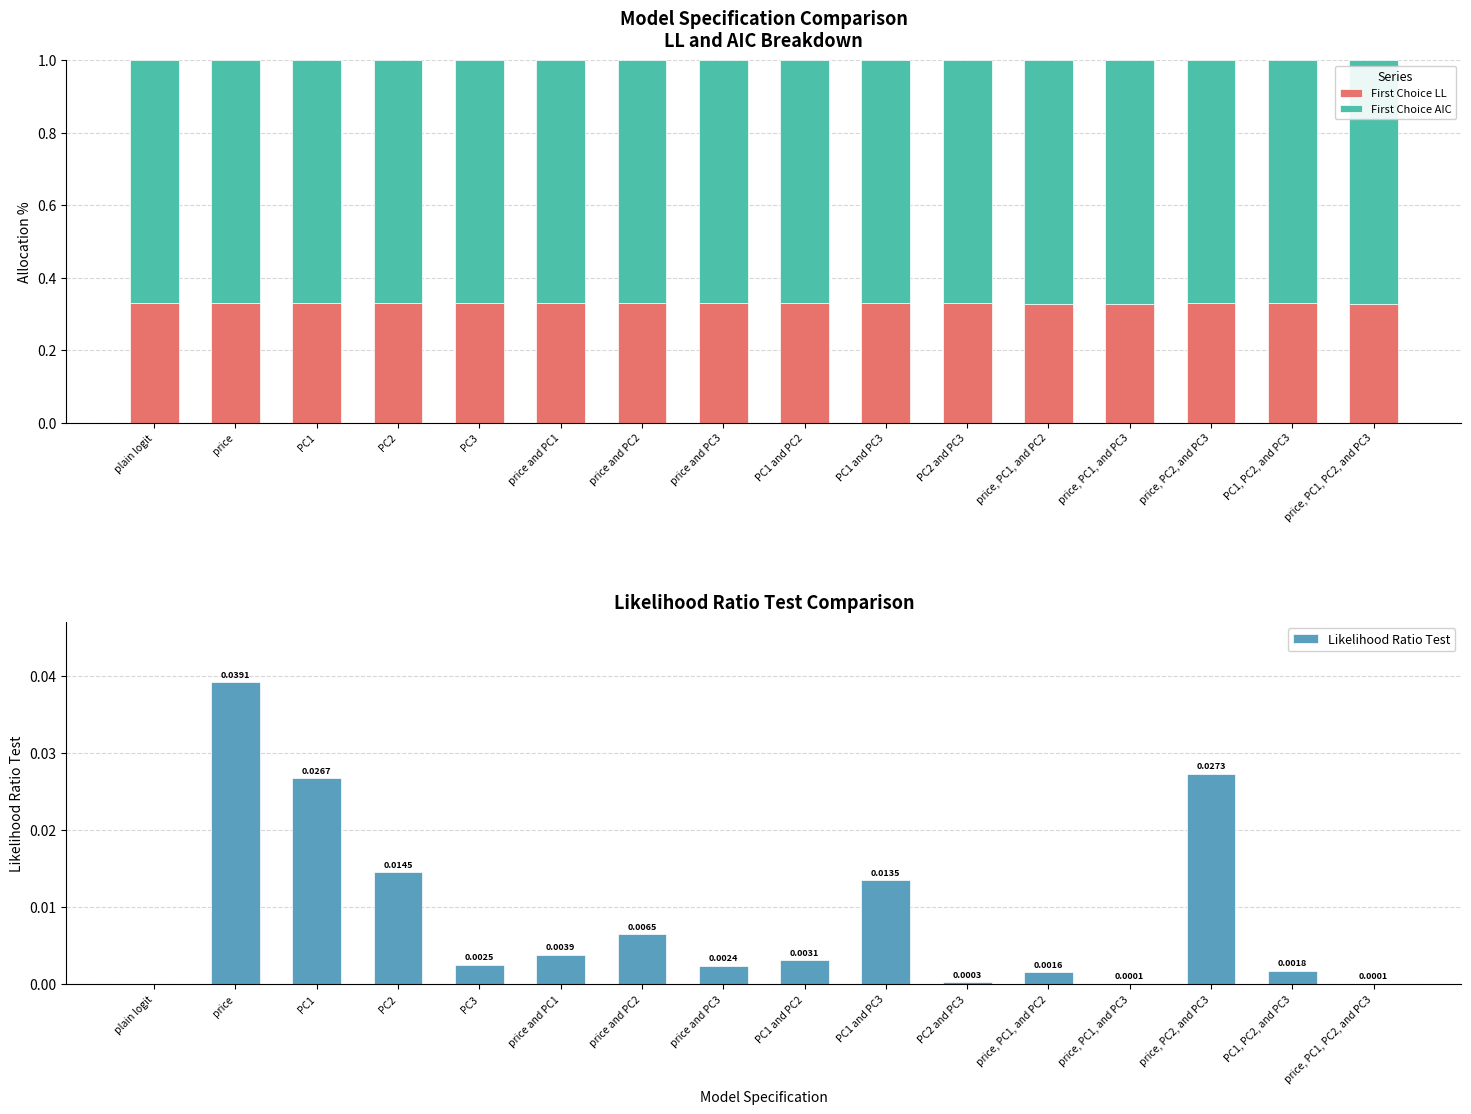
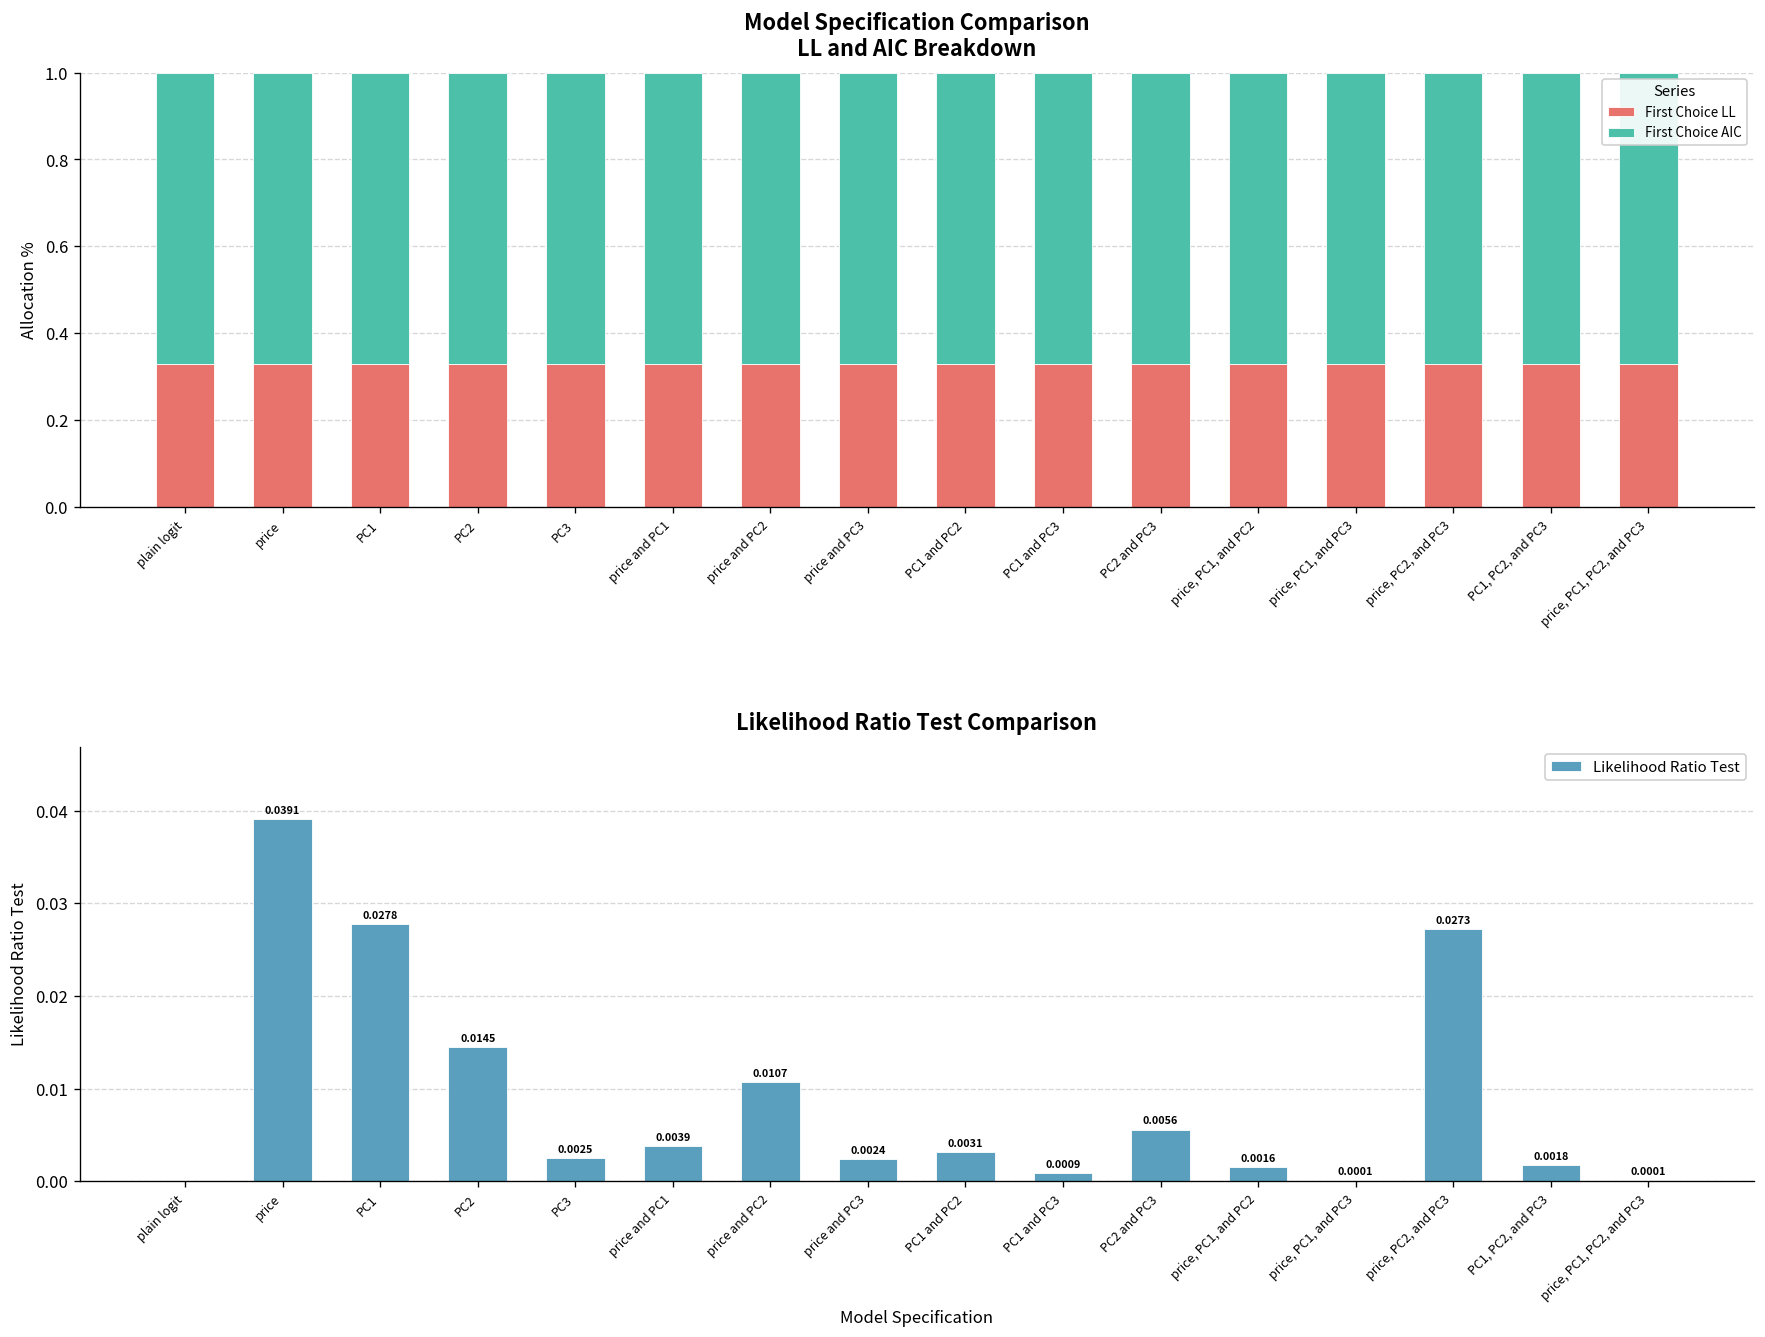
Likelihood Ratio Test Comparison, PC1: 0.0267 -> 0.0278
Likelihood Ratio Test Comparison, price and PC2: 0.0065 -> 0.0107
Likelihood Ratio Test Comparison, PC1 and PC3: 0.0135 -> 0.0009
Likelihood Ratio Test Comparison, PC2 and PC3: 0.0003 -> 0.0056
